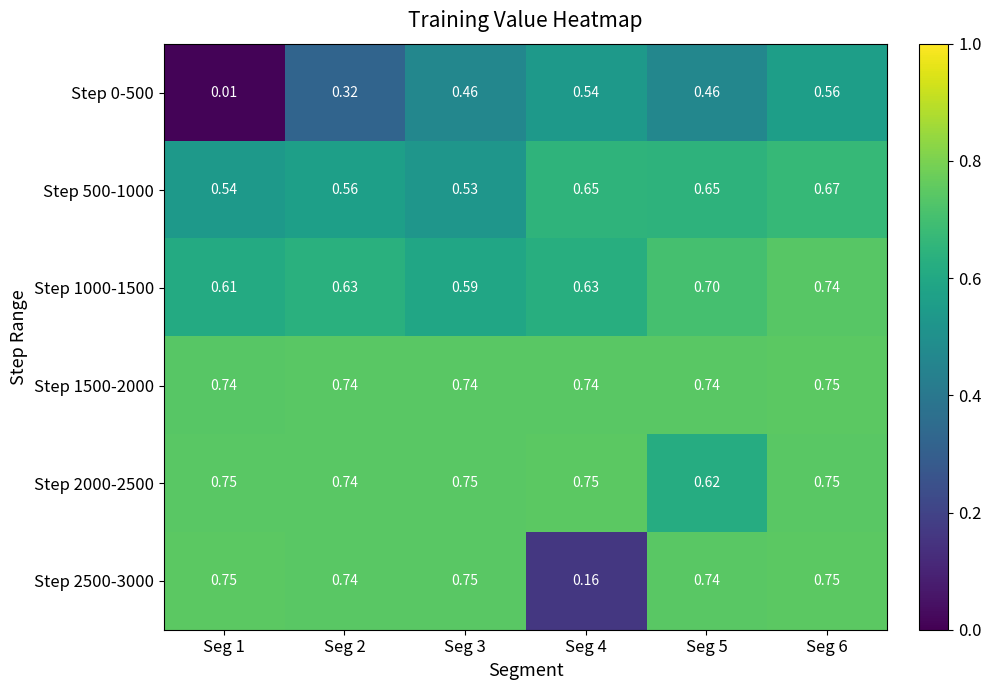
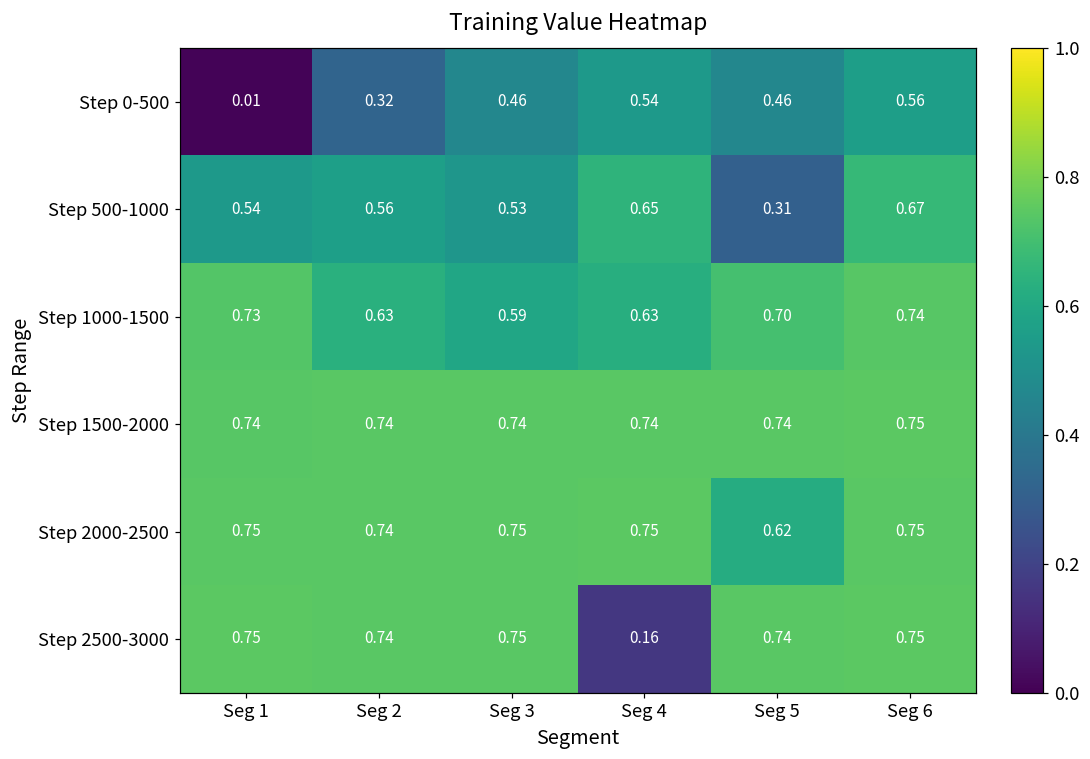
Step 500-1000, Seg 5: 0.65 -> 0.31
Step 1000-1500, Seg 1: 0.61 -> 0.73
